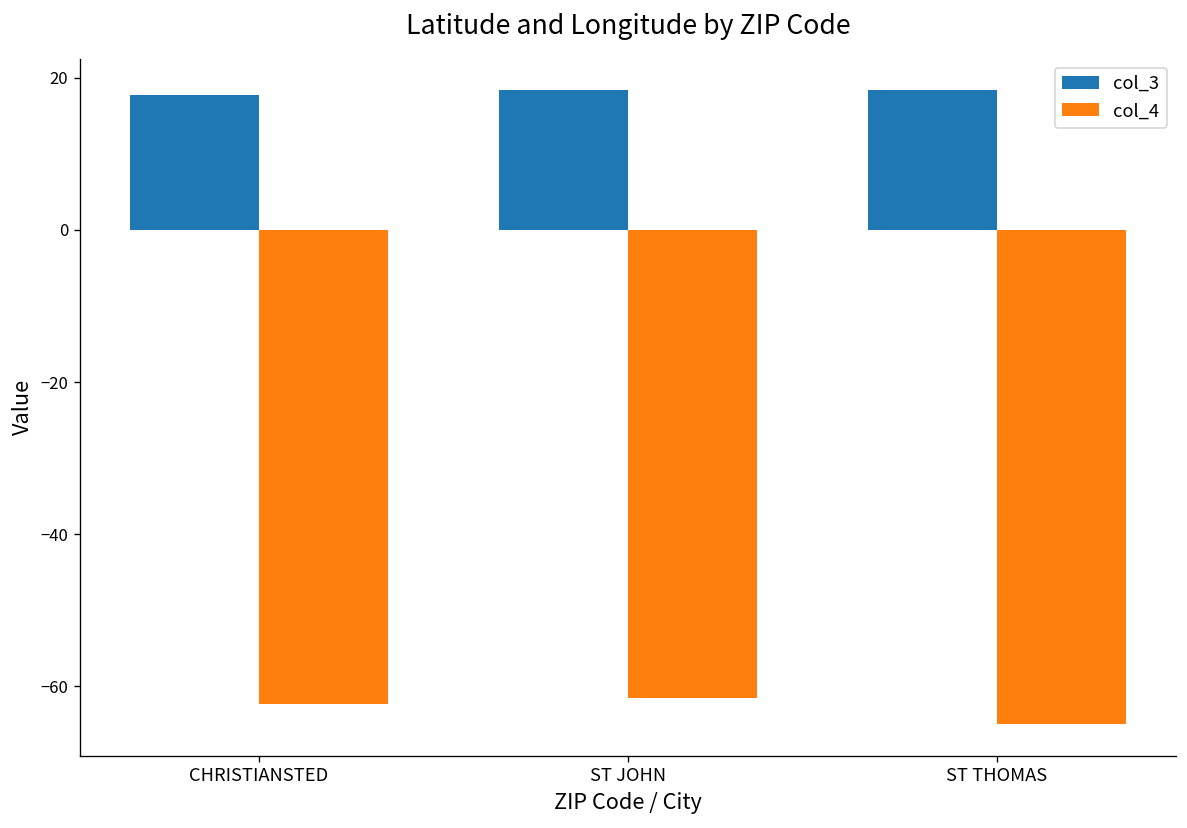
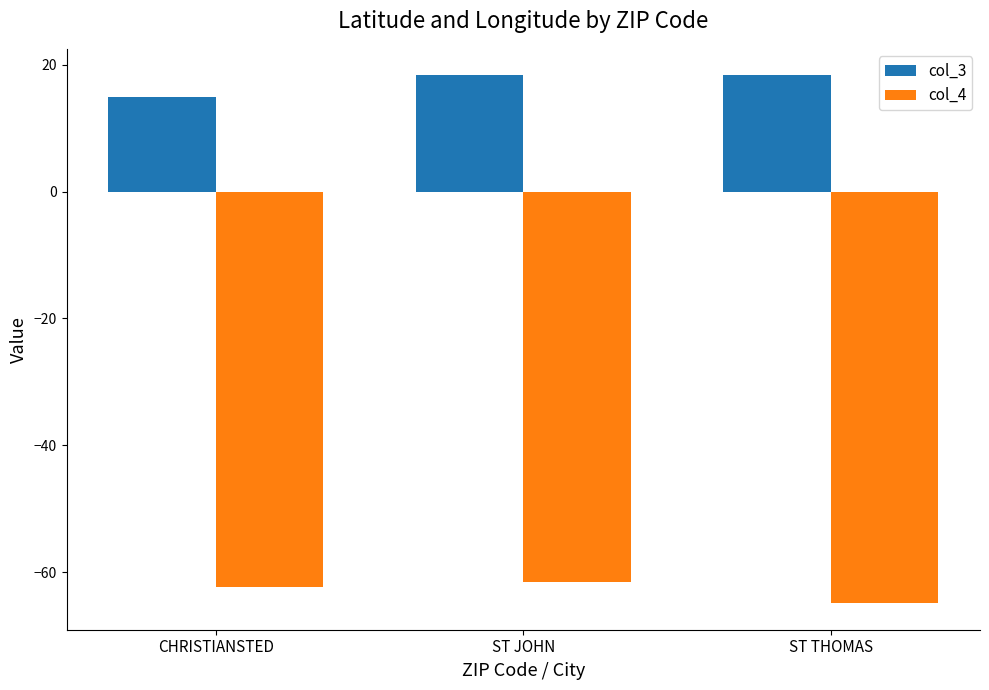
col_3, CHRISTIANSTED: 18 -> 15
